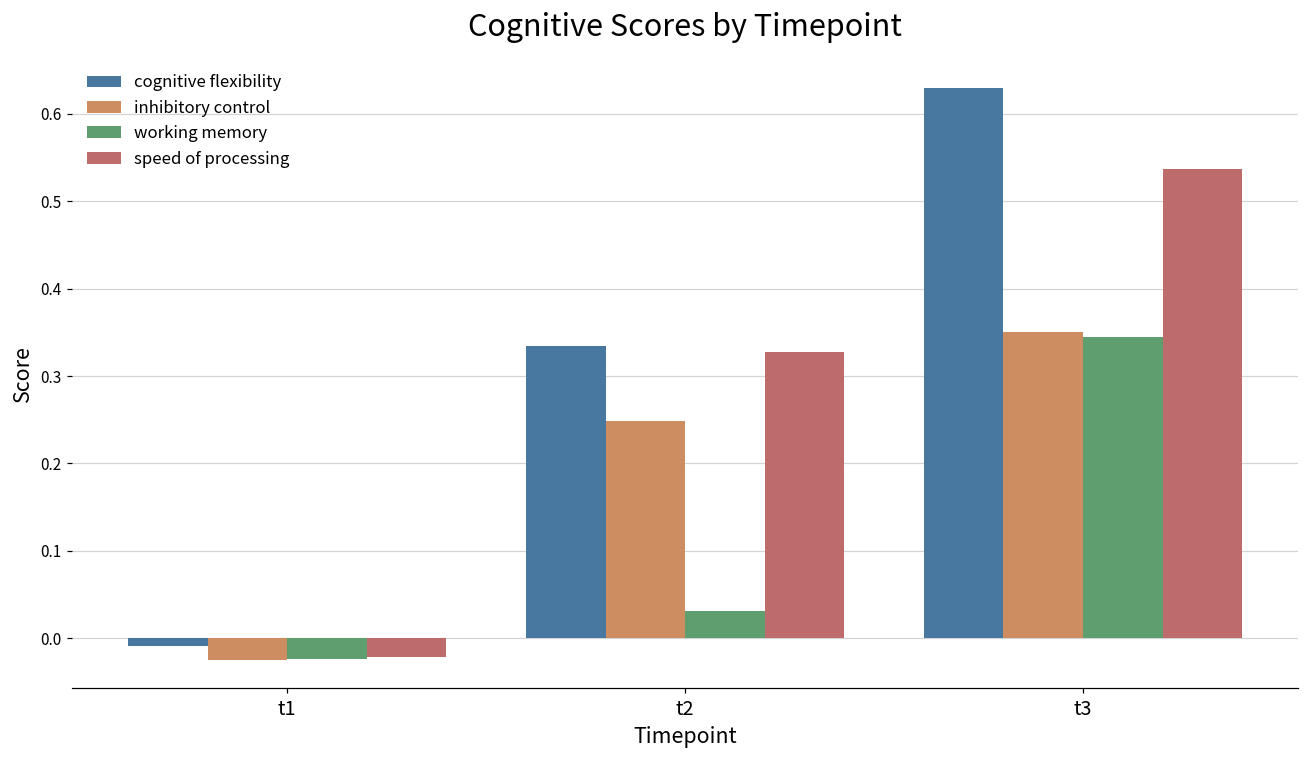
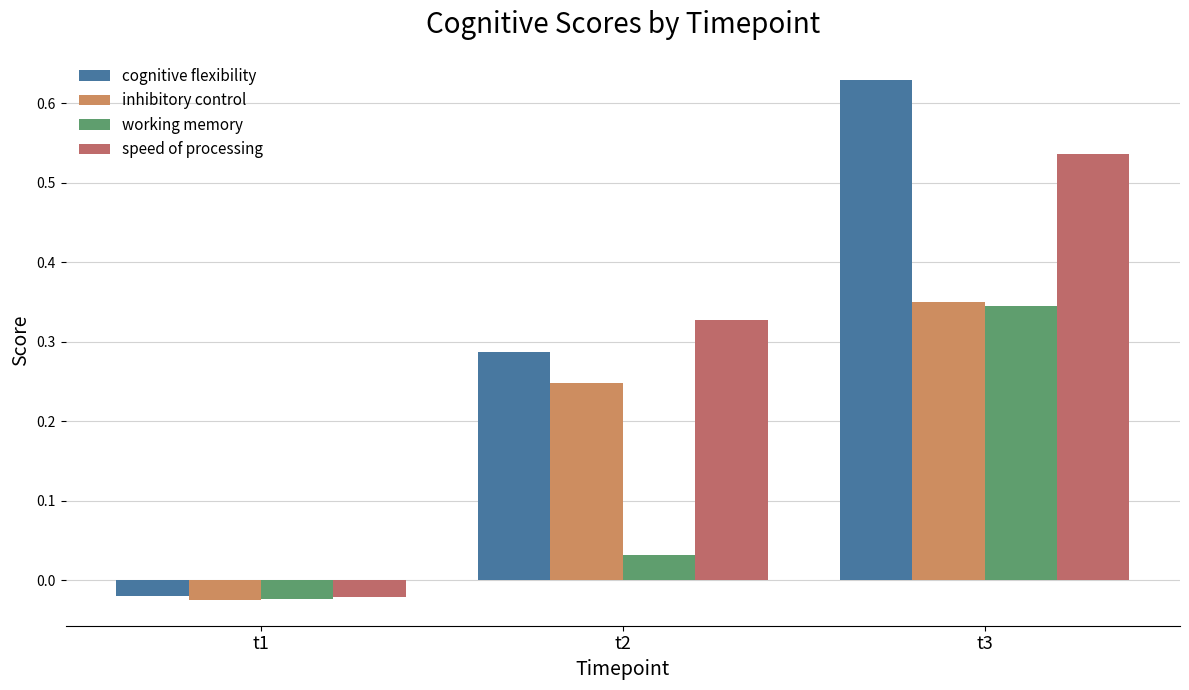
cognitive flexibility, t1: -0.01 -> -0.02
cognitive flexibility, t2: 0.33 -> 0.29
